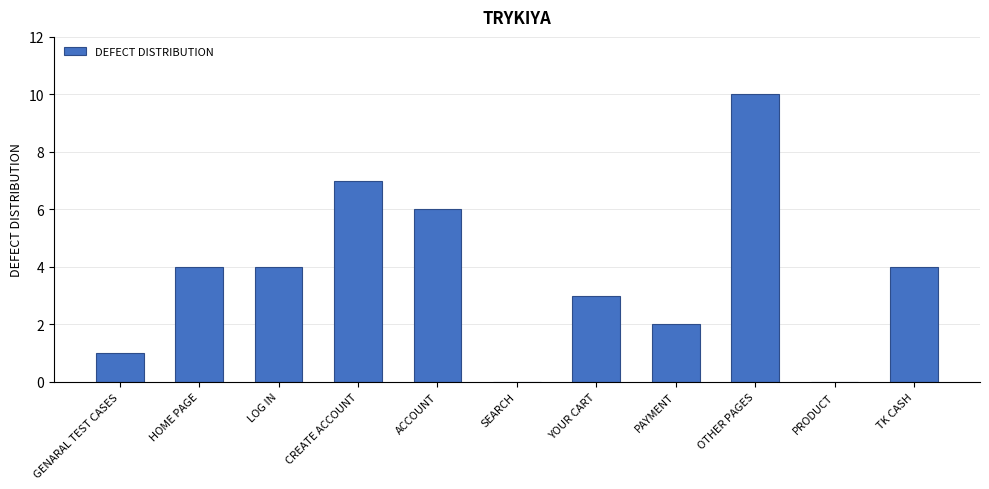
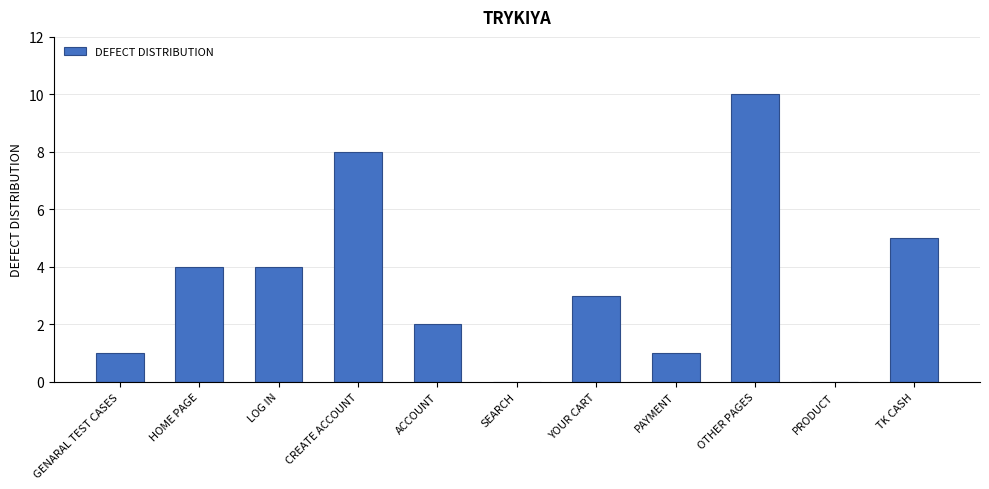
CREATE ACCOUNT: 7 -> 8
ACCOUNT: 6 -> 2
PAYMENT: 2 -> 1
TK CASH: 4 -> 5
